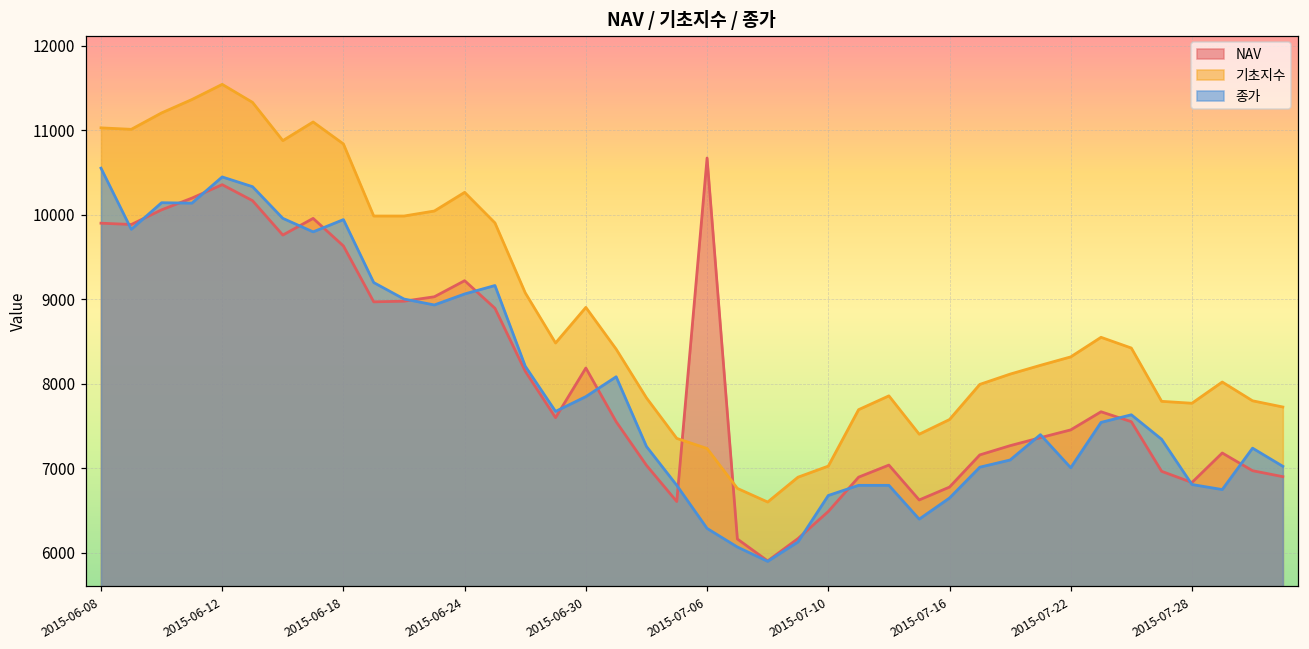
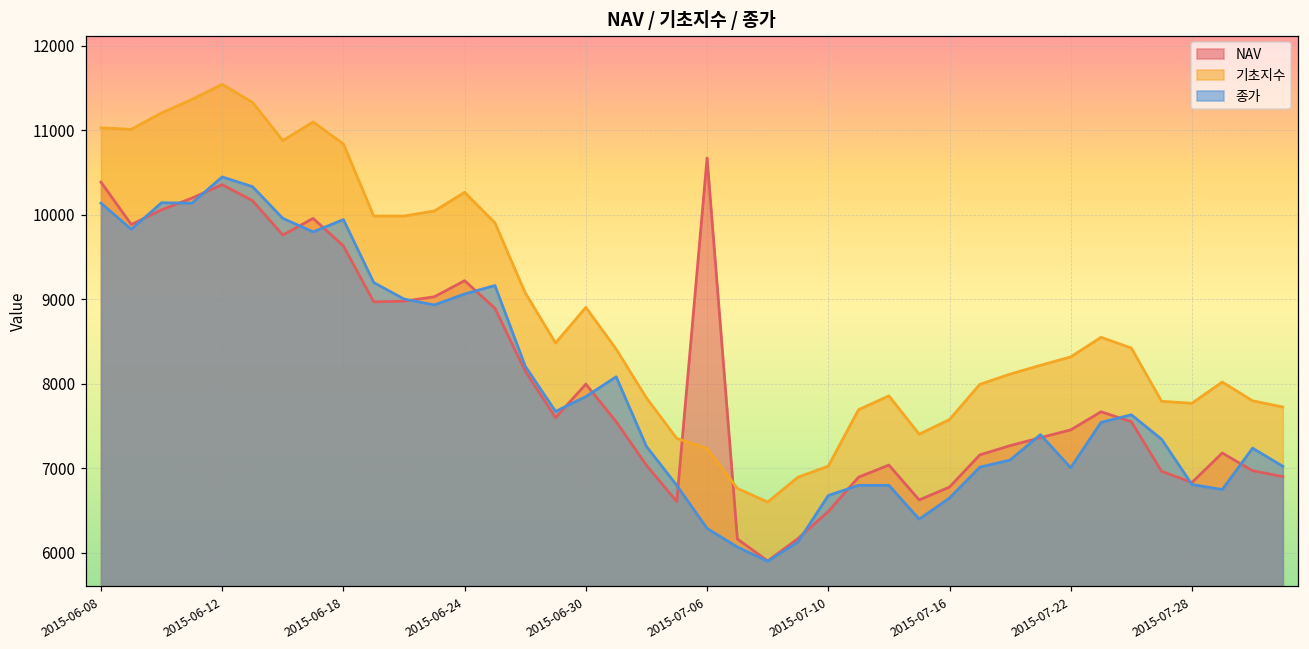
NAV, 2015-06-08: 9900 -> 10400
종가, 2015-06-08: 10600 -> 10100
NAV, 2015-06-30: 8200 -> 8000
